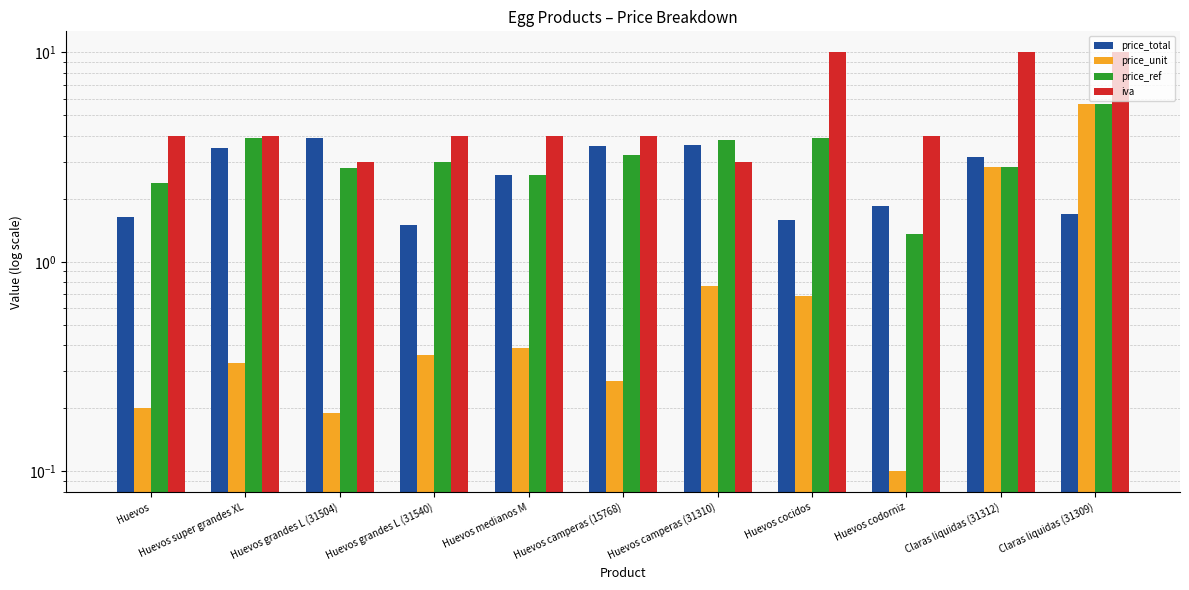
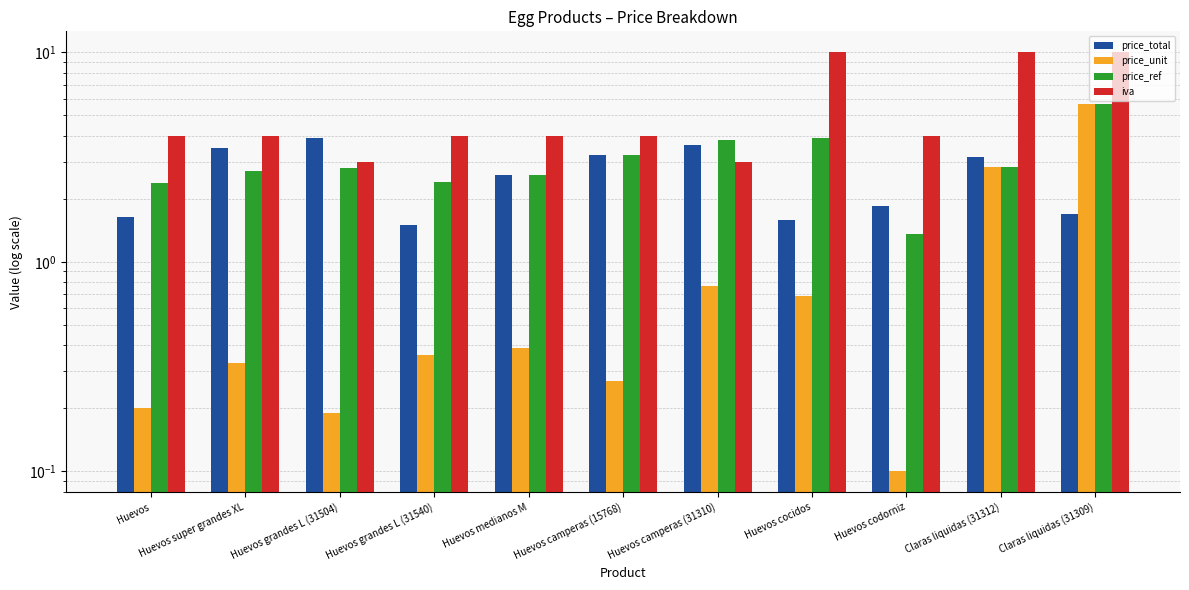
price_ref, Huevos super grandes XL: 3.9 -> 2.7
price_ref, Huevos grandes L (31540): 3.0 -> 2.4
price_total, Huevos camperas (15768): 3.6 -> 3.2
